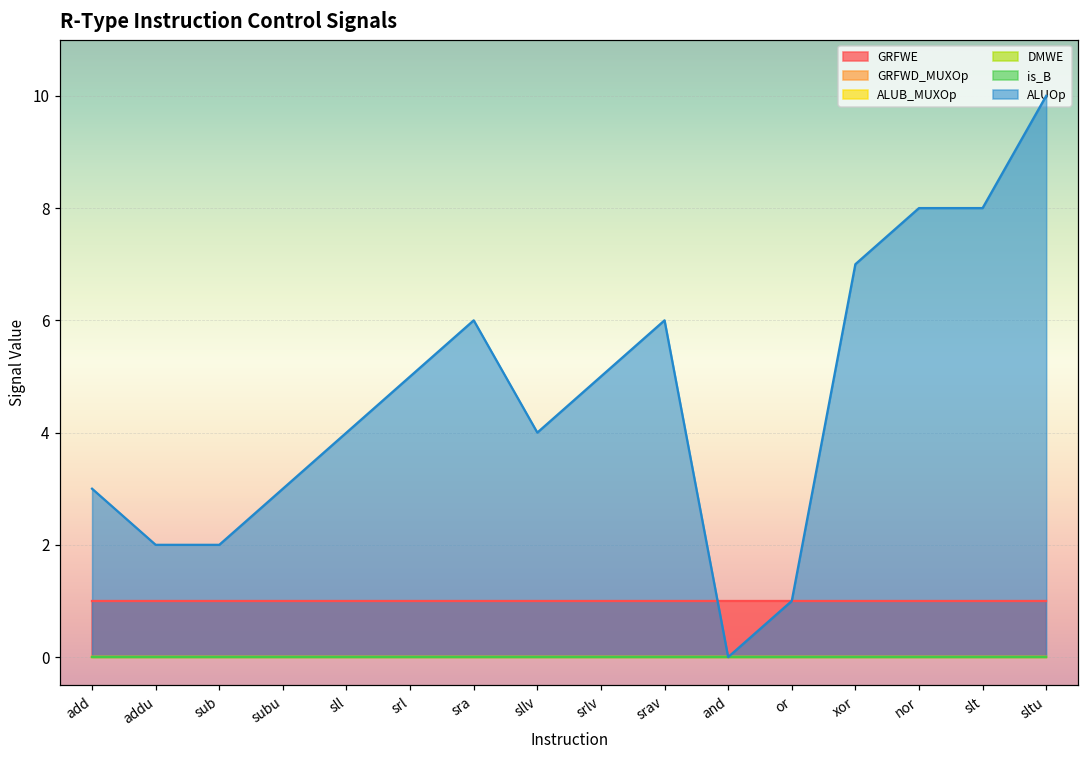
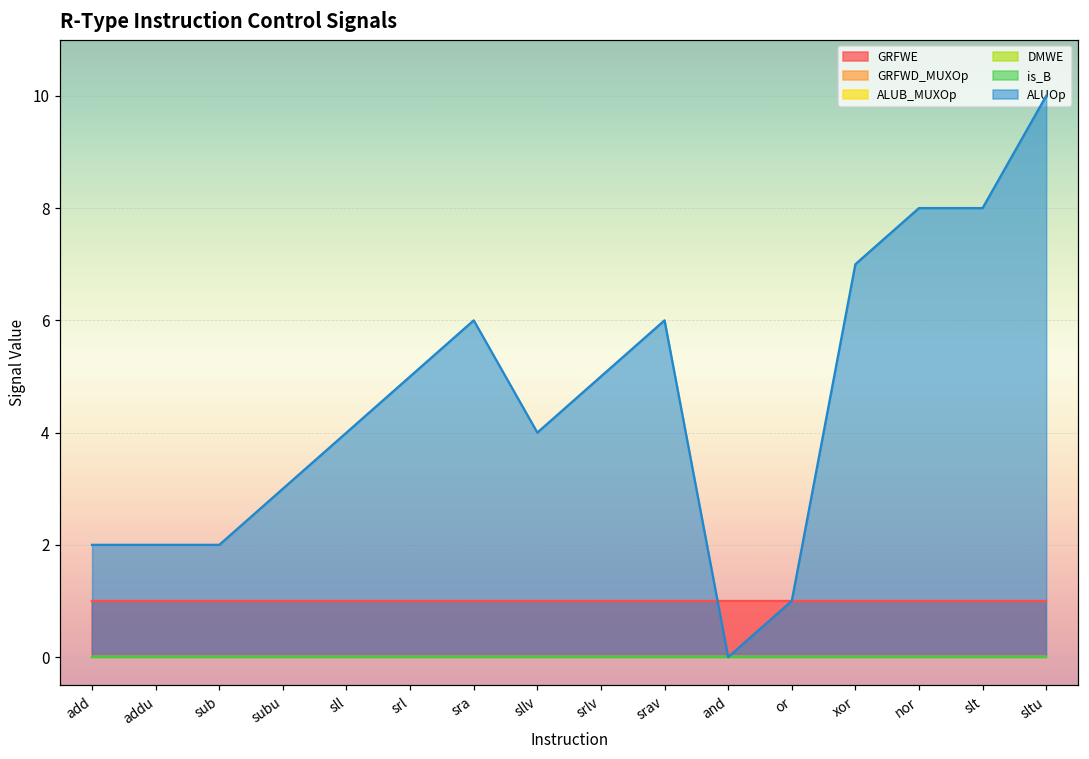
ALUOp, add: 3 -> 2
